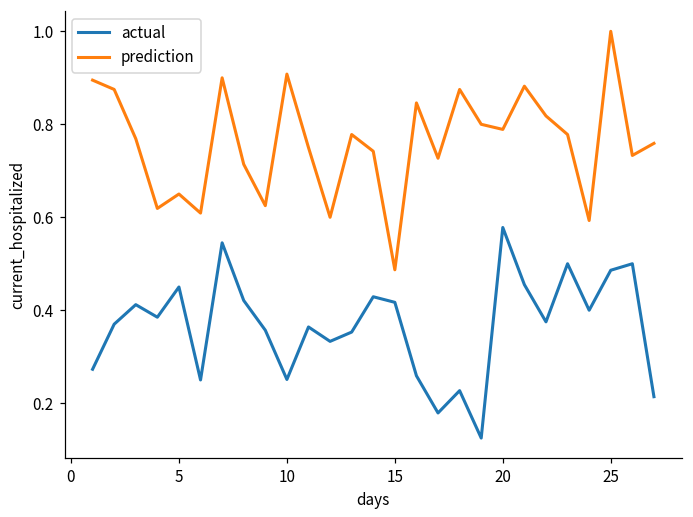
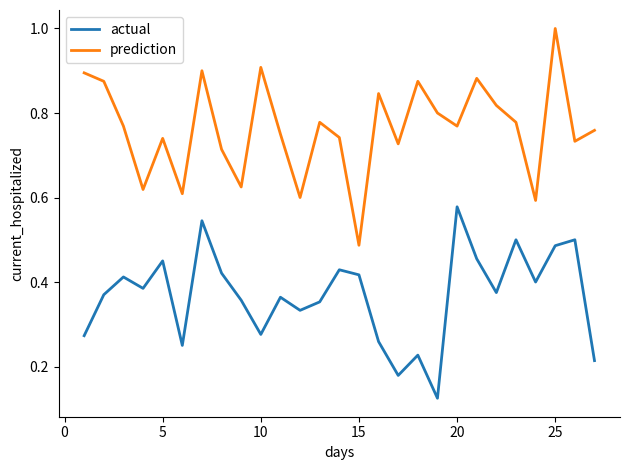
prediction, 5: 0.65 -> 0.74
actual, 10: 0.25 -> 0.28
prediction, 20: 0.79 -> 0.77
